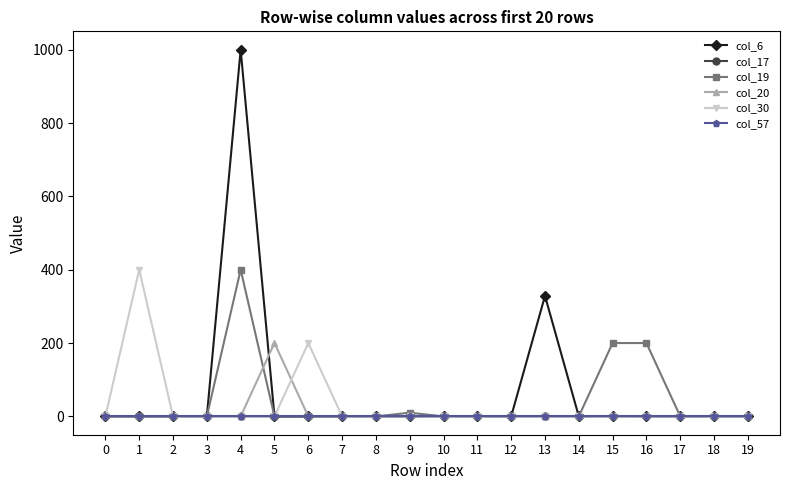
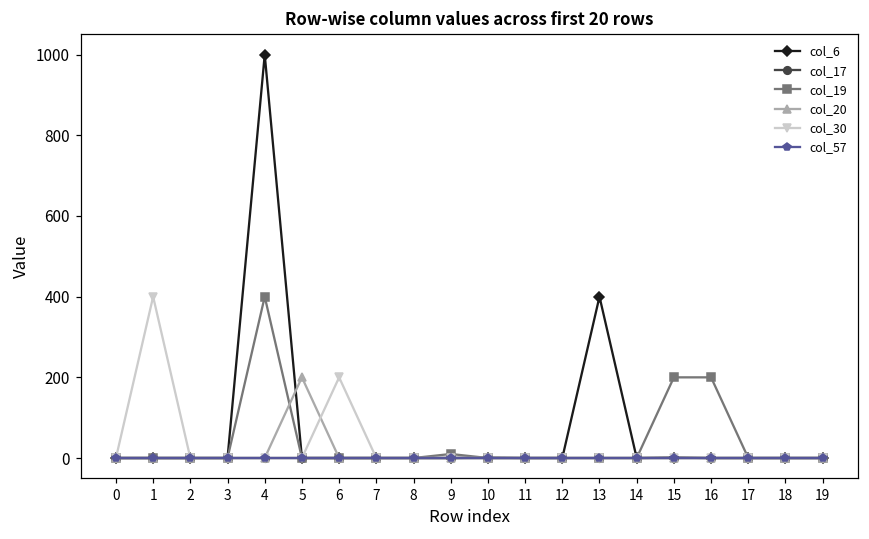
col_6, 13: 330 -> 400
